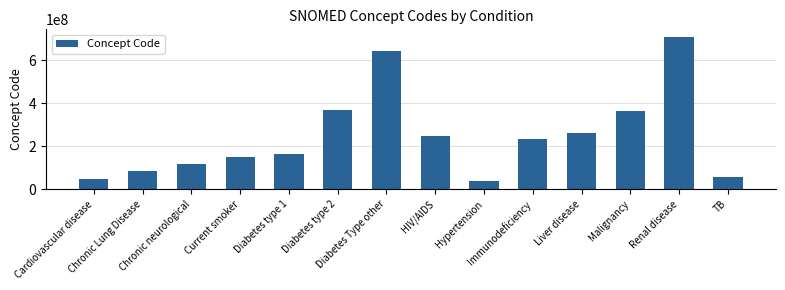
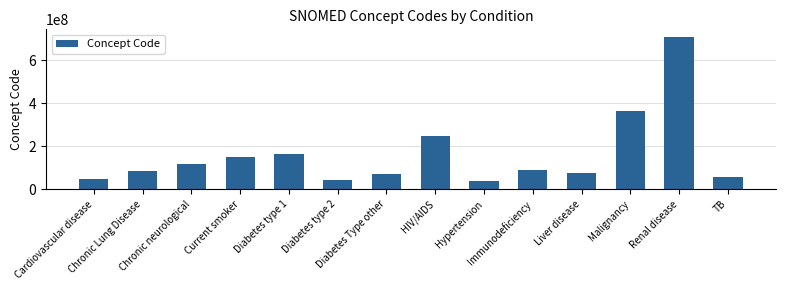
Diabetes type 2: 370000000 -> 40000000
Diabetes Type other: 640000000 -> 70000000
Immunodeficiency: 230000000 -> 90000000
Liver disease: 260000000 -> 80000000
